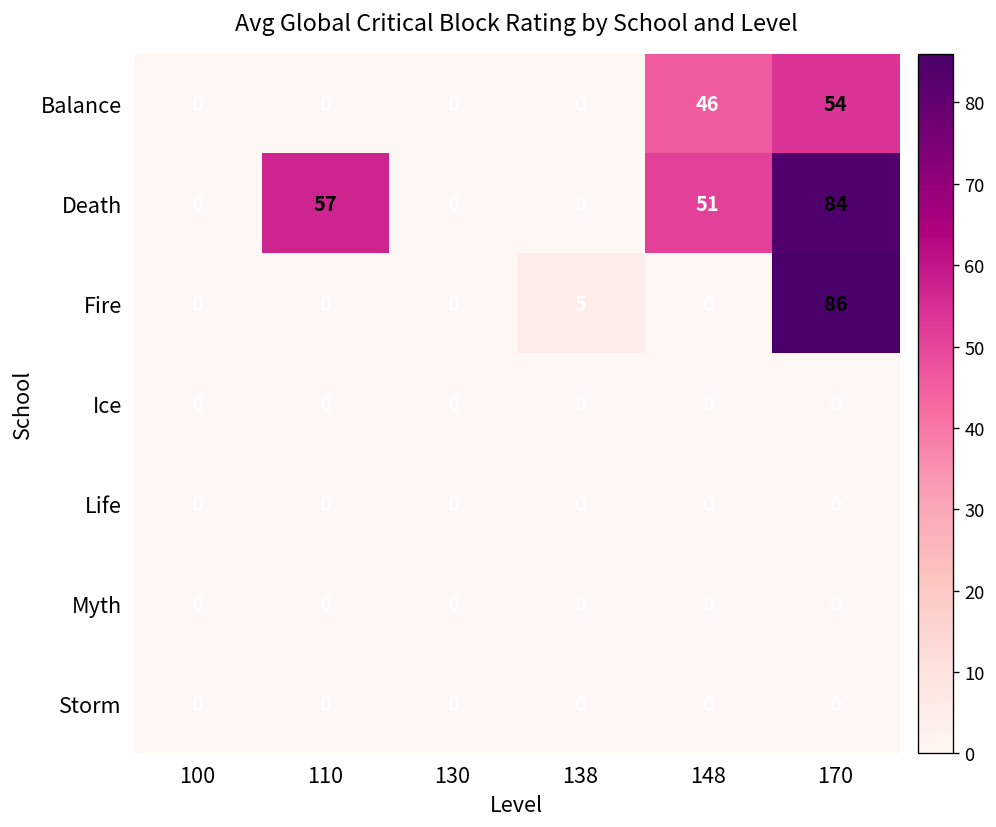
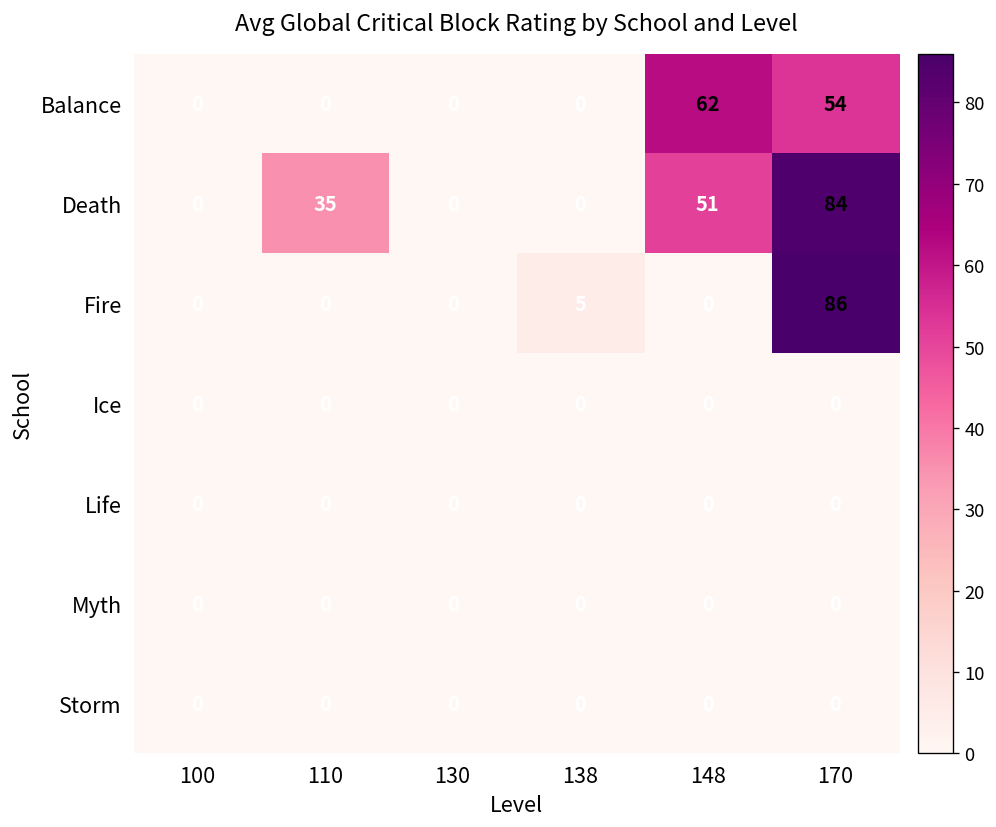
Balance, 148: 46 -> 62
Death, 110: 57 -> 35
